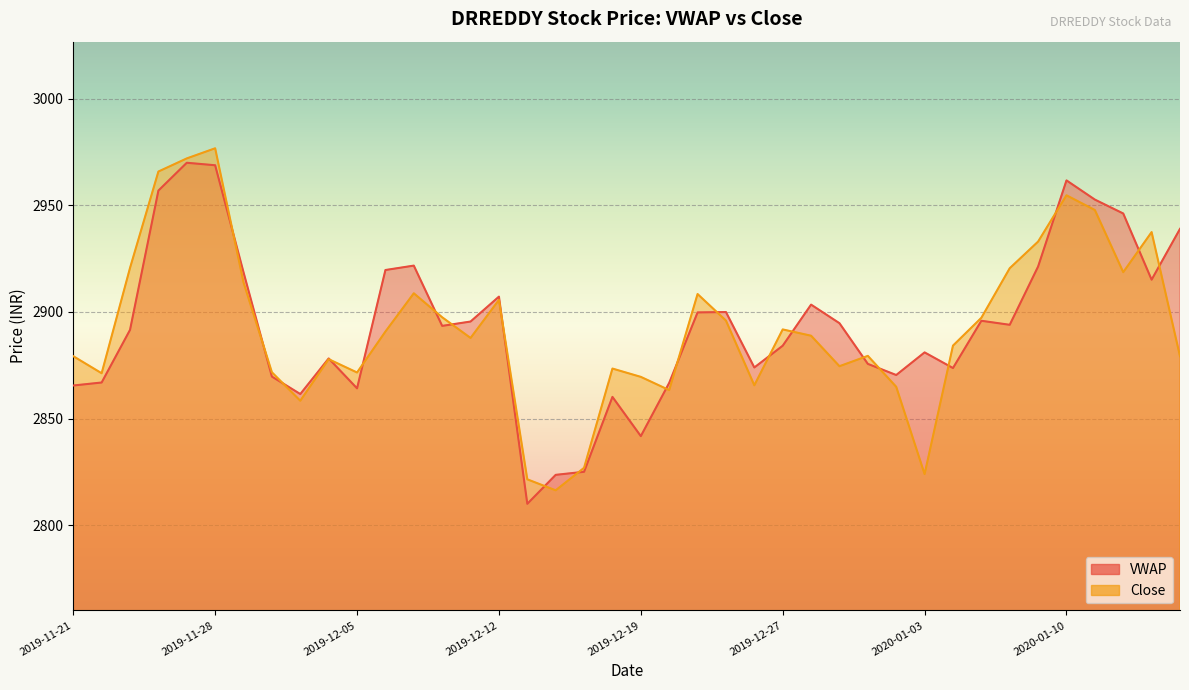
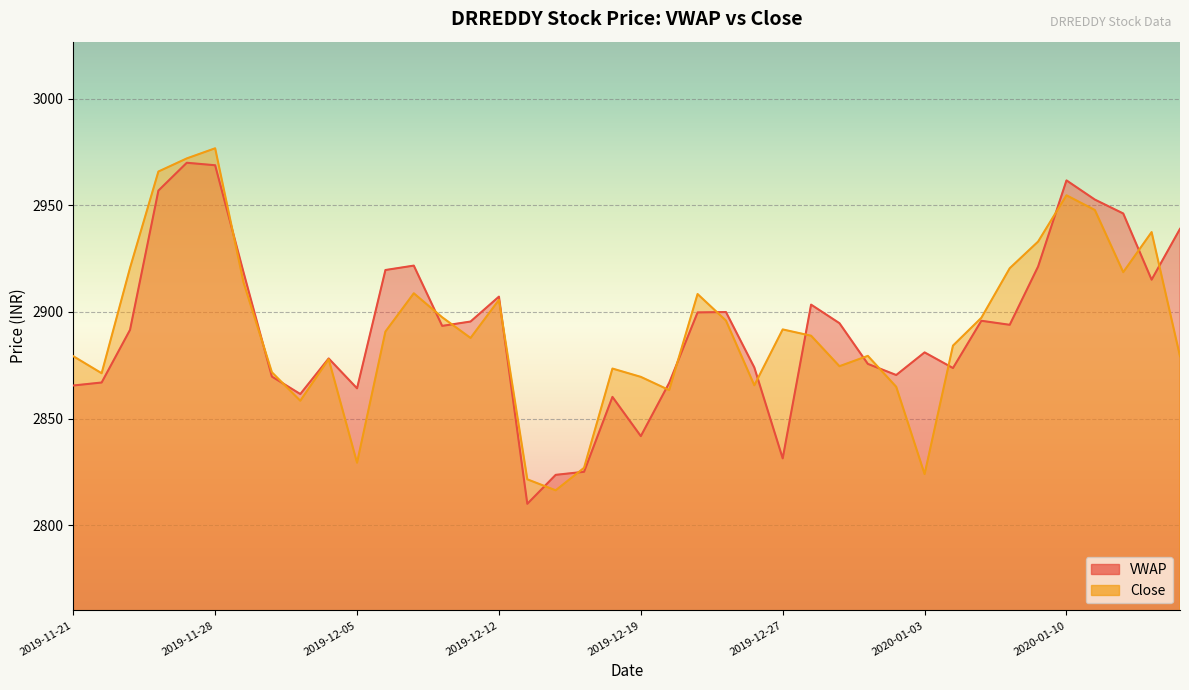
Close, 2019-12-05: 2872 -> 2829
VWAP, 2019-12-27: 2884 -> 2831
